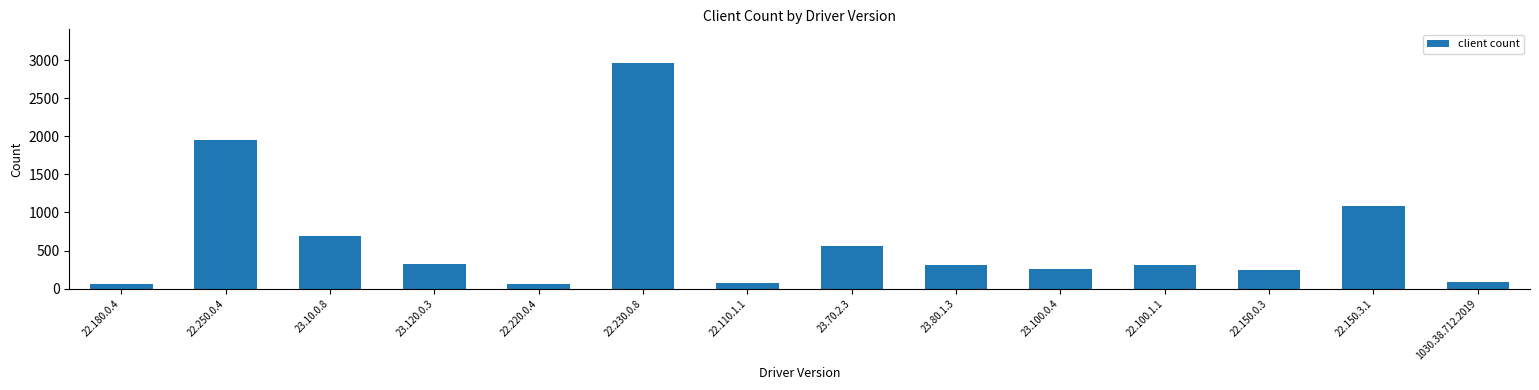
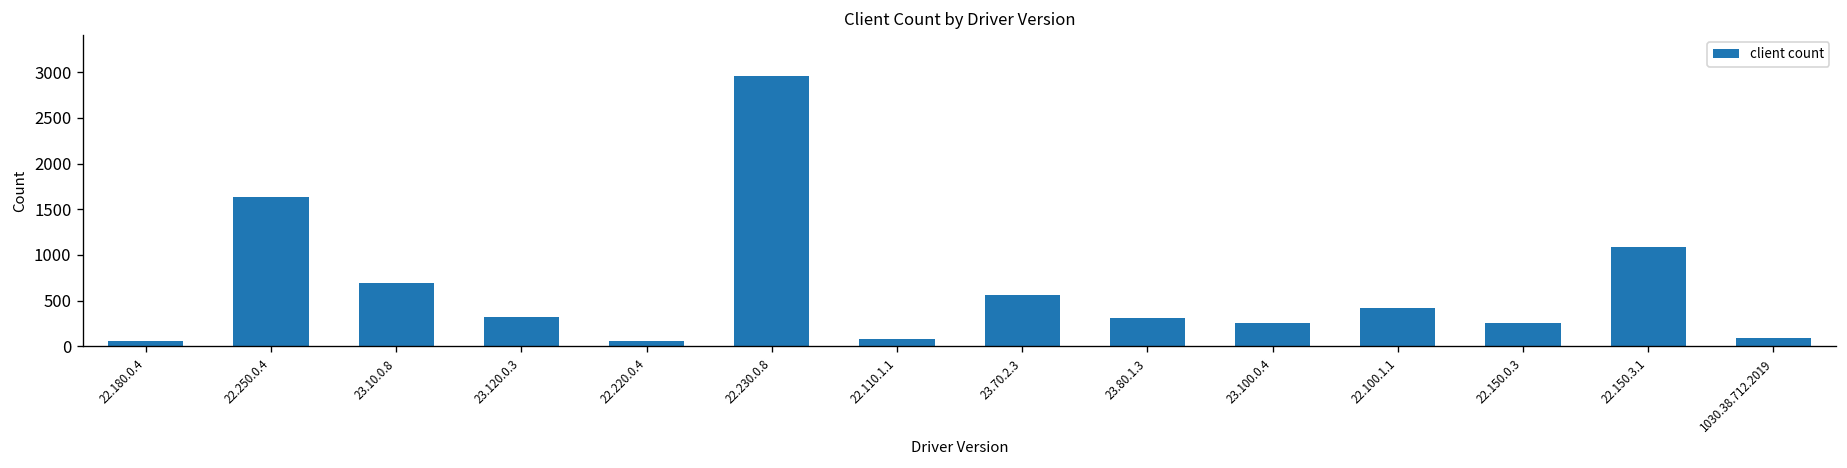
22.250.0.4: 1900 -> 1600
22.100.1.1: 300 -> 400
